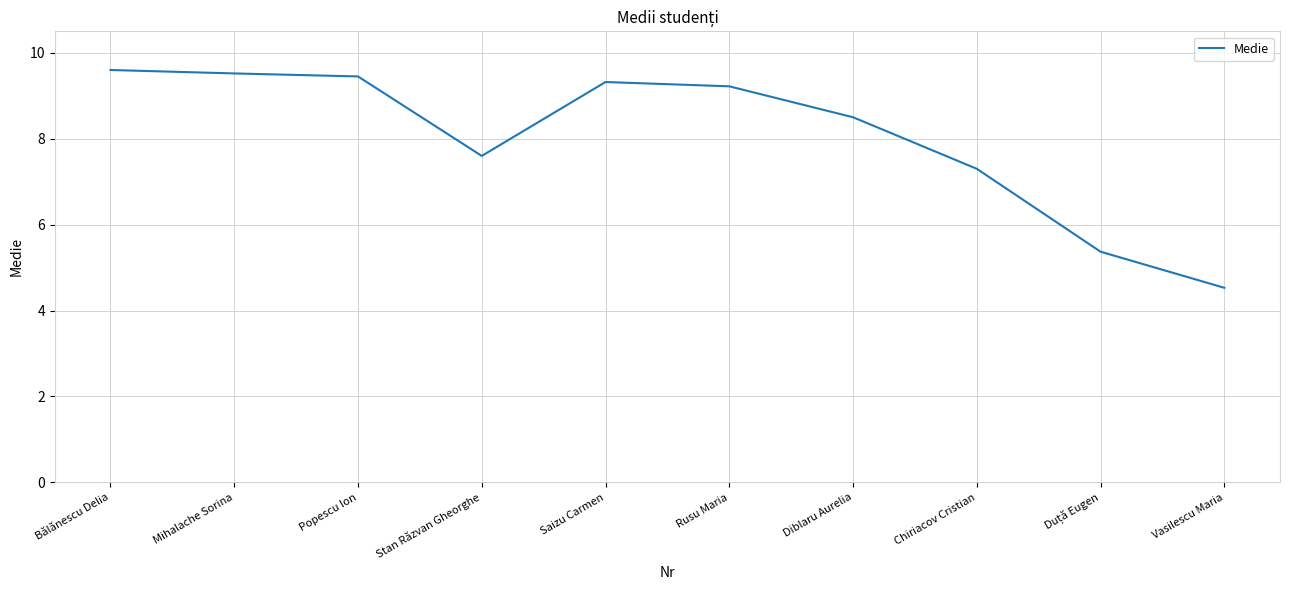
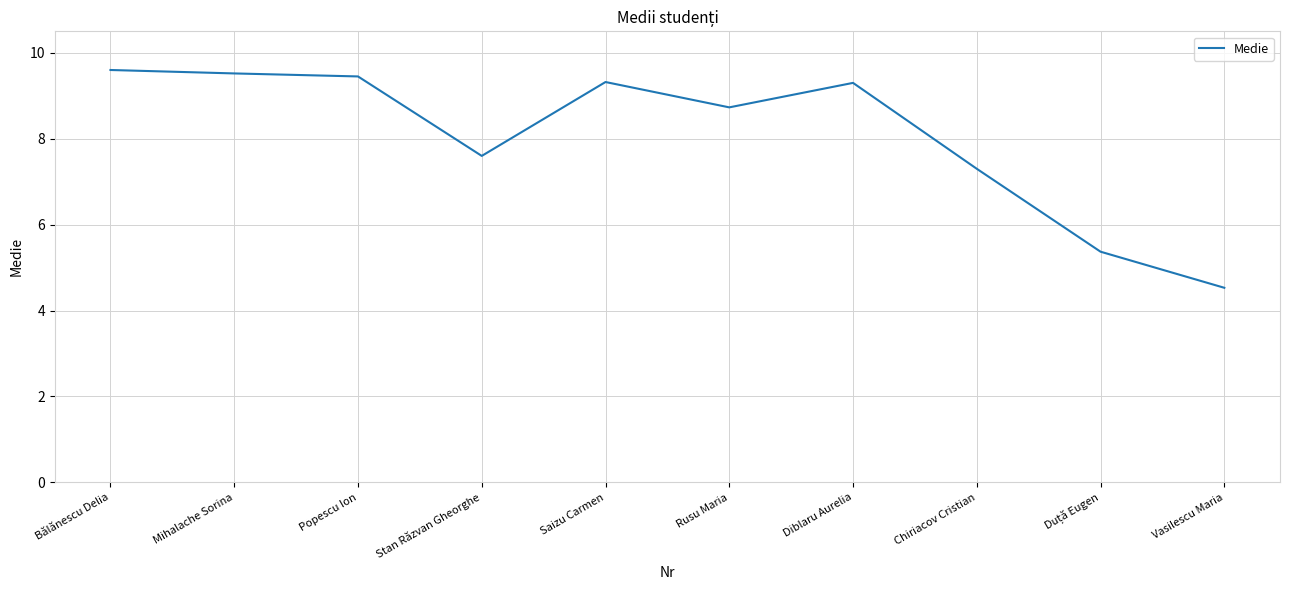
Rusu Maria: 9.2 -> 8.7
Diblaru Aurelia: 8.5 -> 9.3
